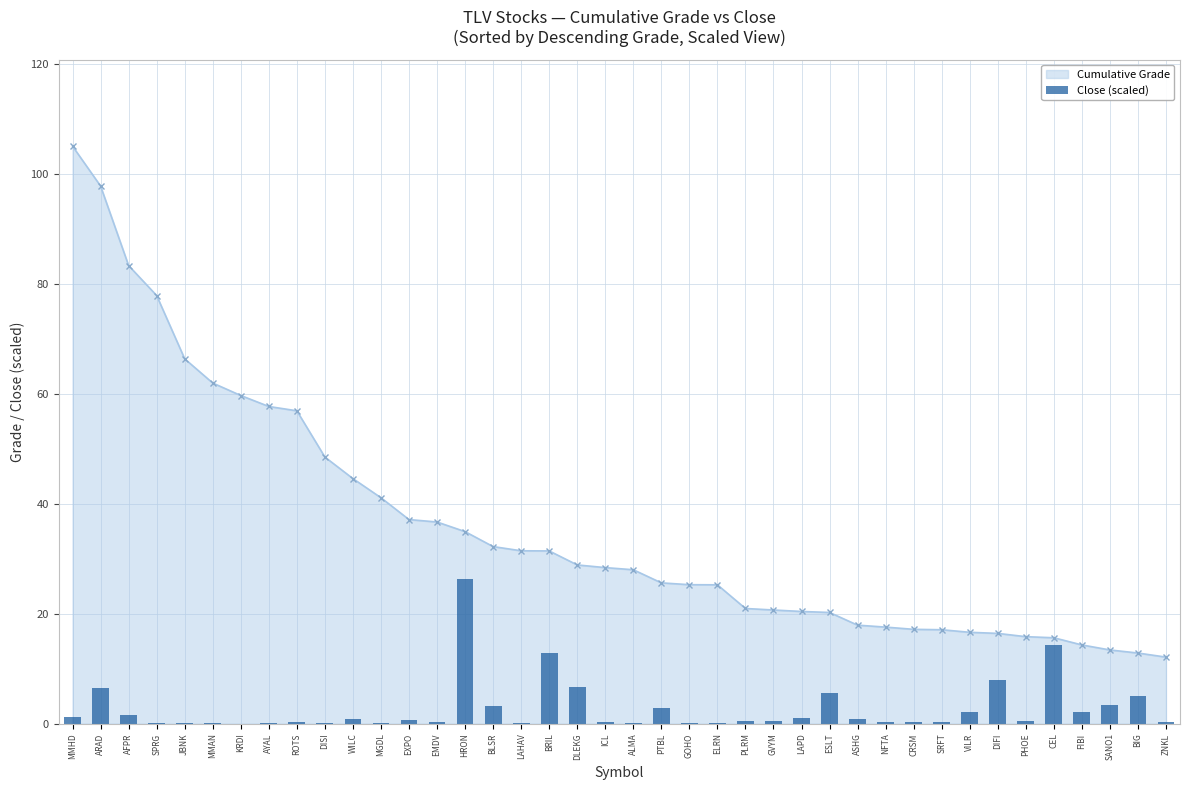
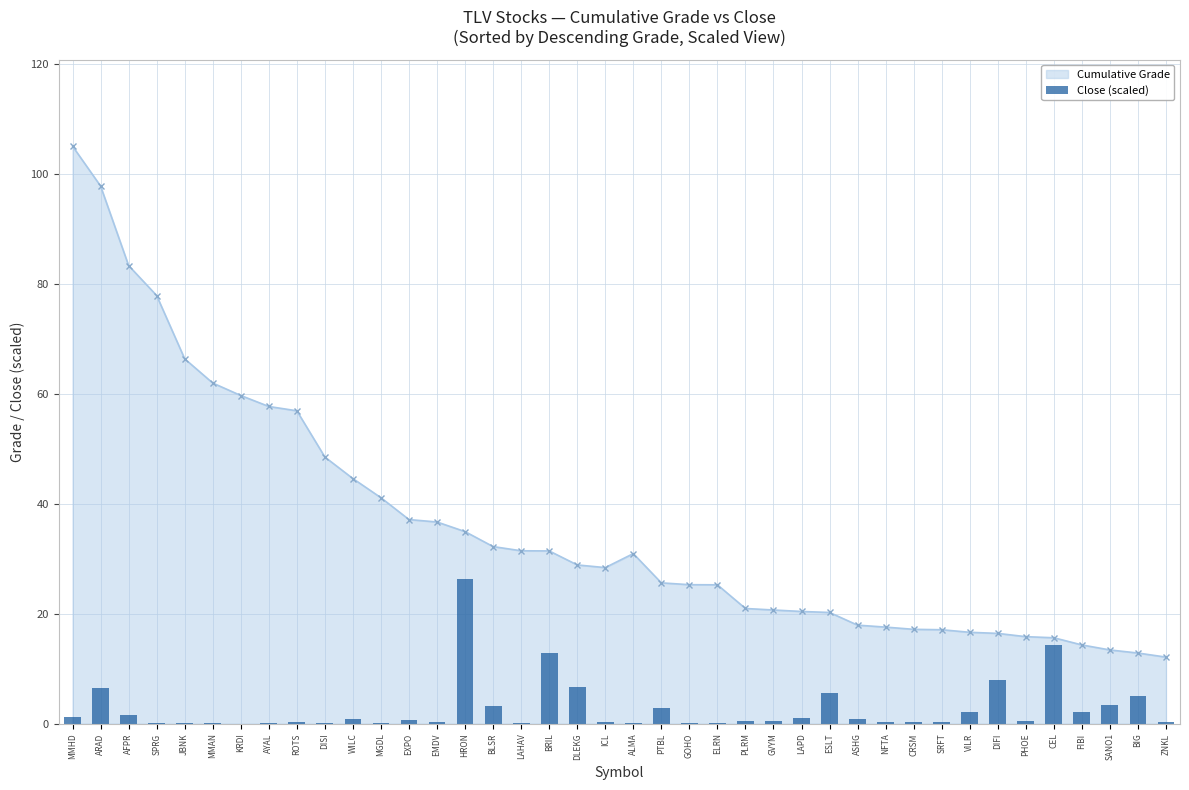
Cumulative Grade, ALMA: 28 -> 31
